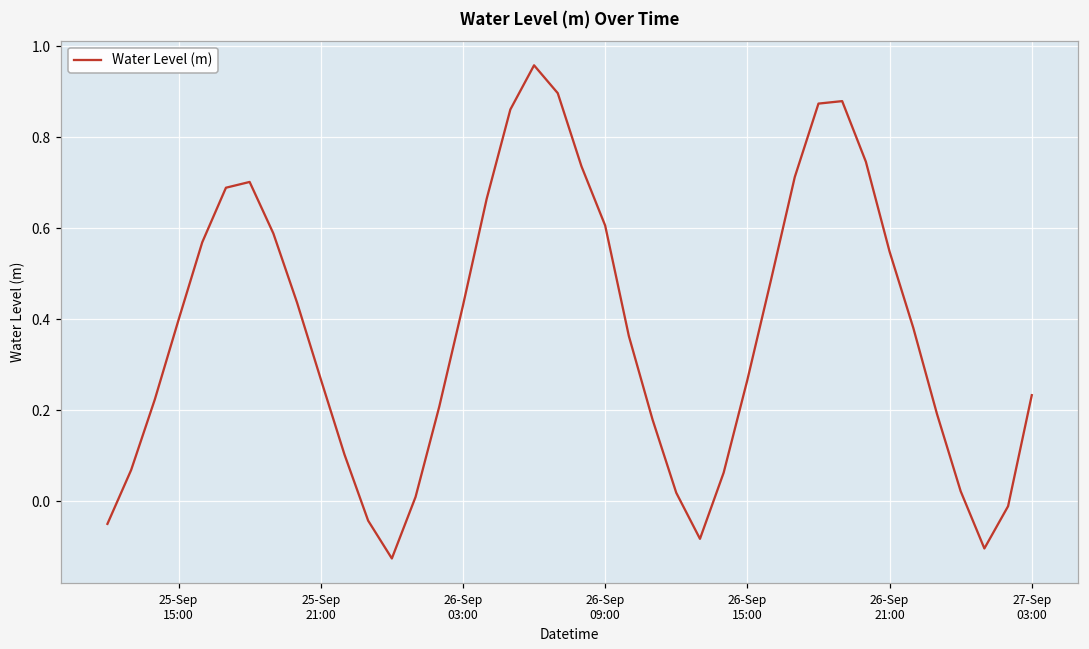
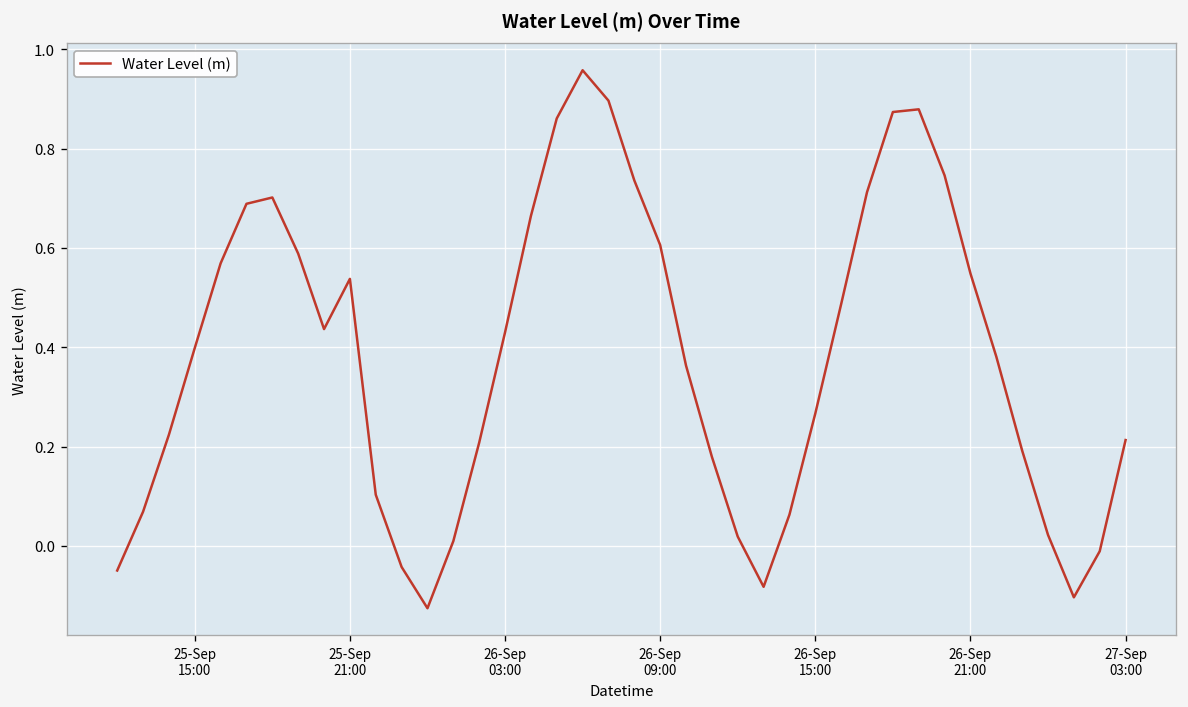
25-Sep 21:00: 0.27 -> 0.54
27-Sep 03:00: 0.23 -> 0.21
